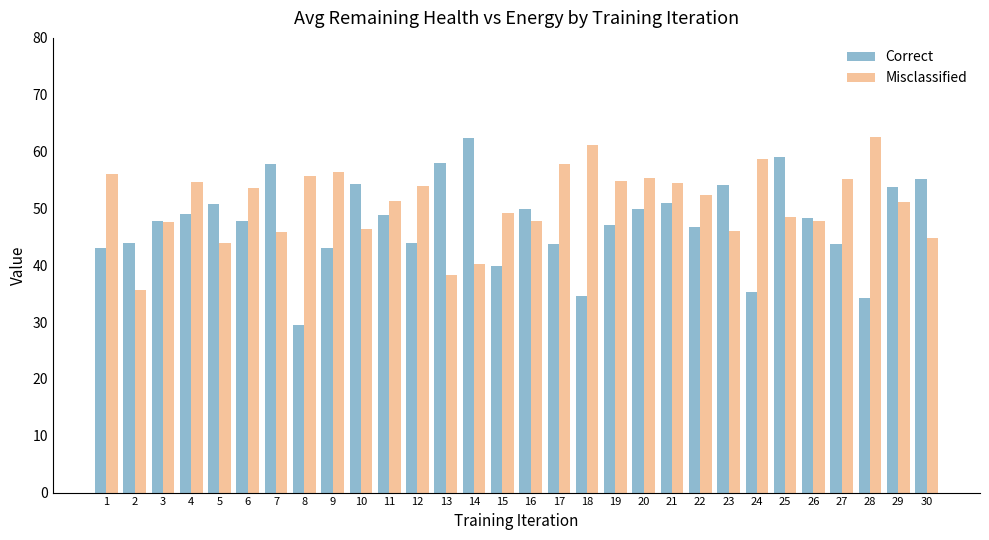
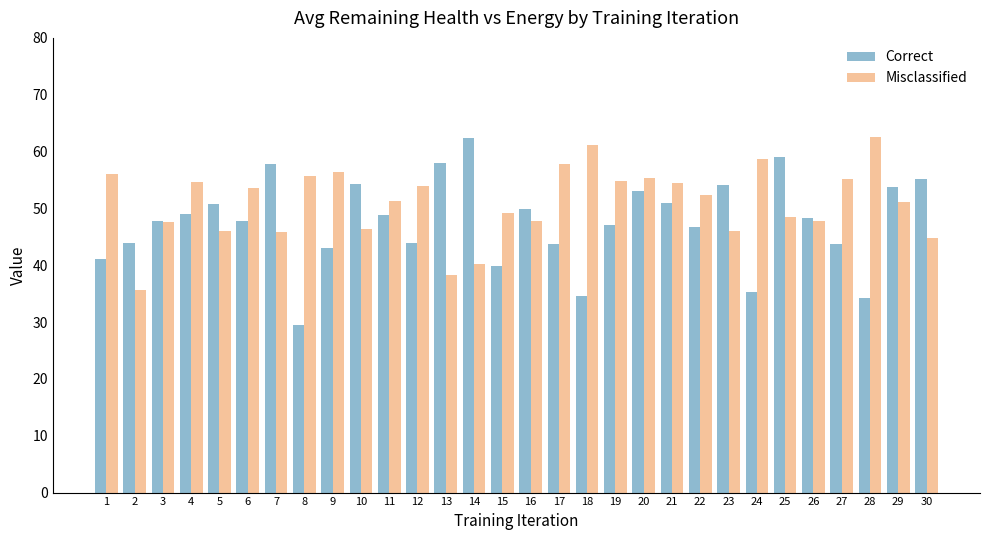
Correct, 1: 43 -> 41
Misclassified, 5: 44 -> 46
Correct, 20: 50 -> 53
